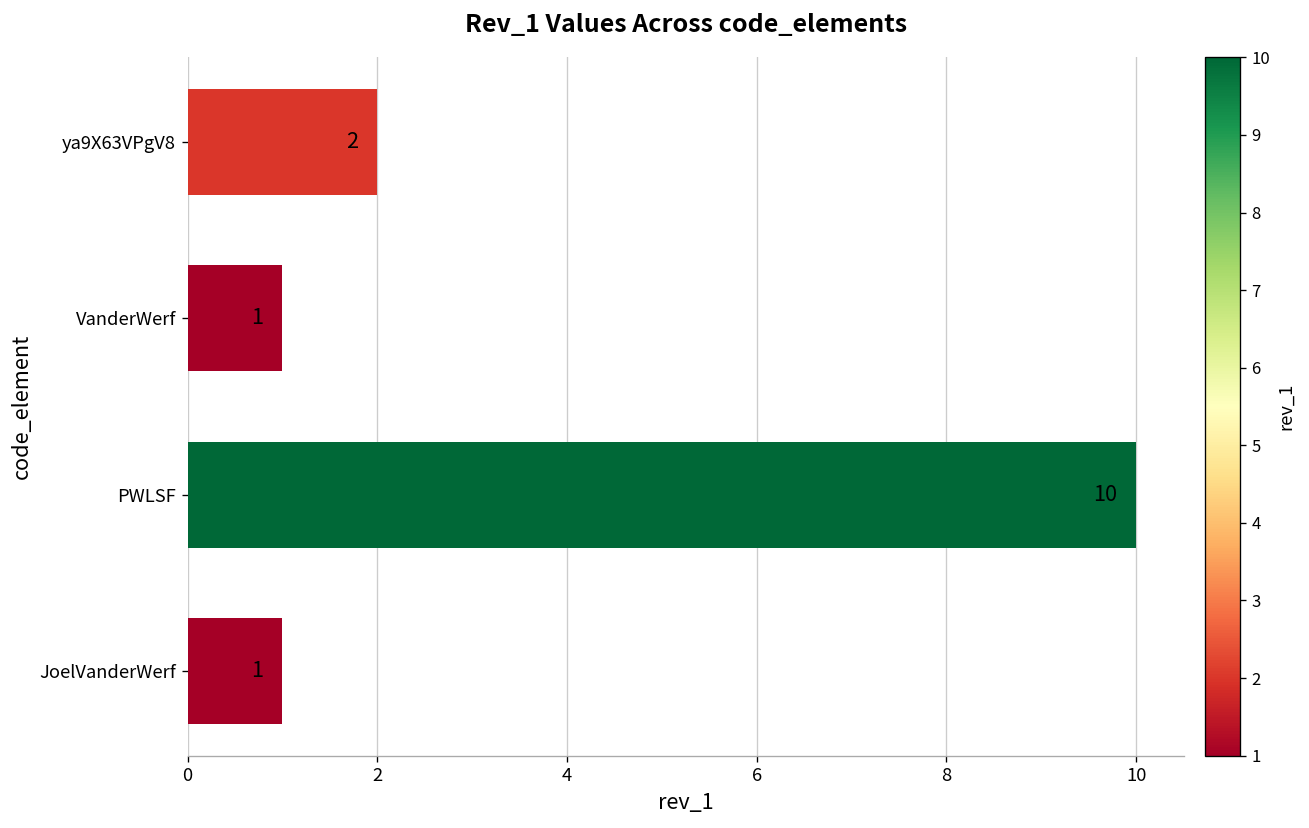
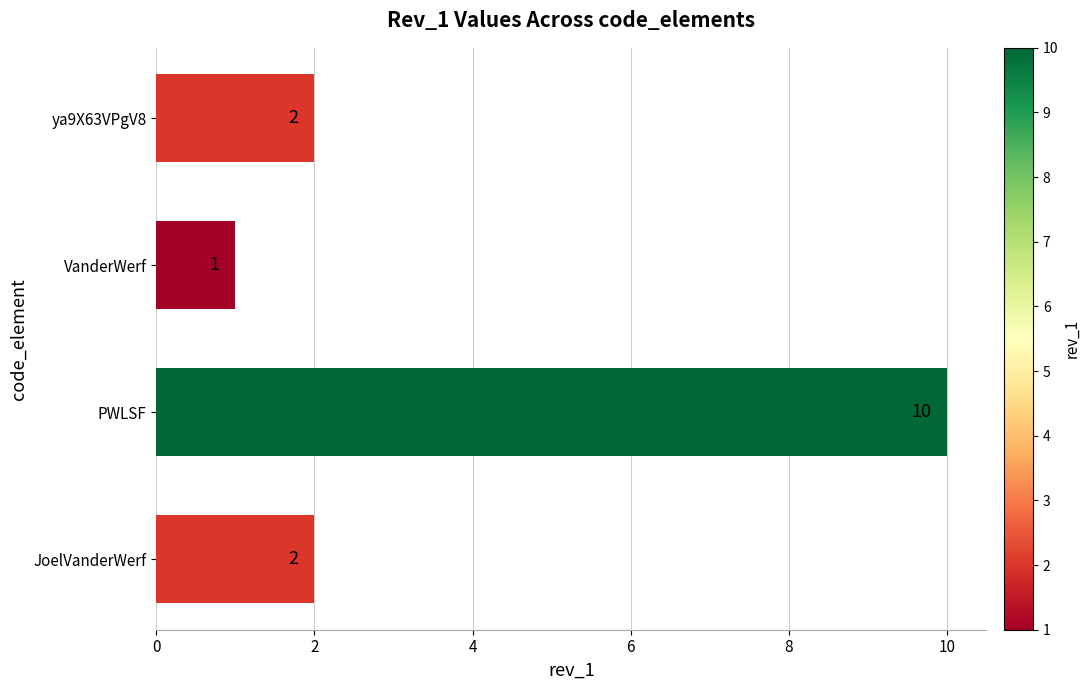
JoelVanderWerf: 1 -> 2
